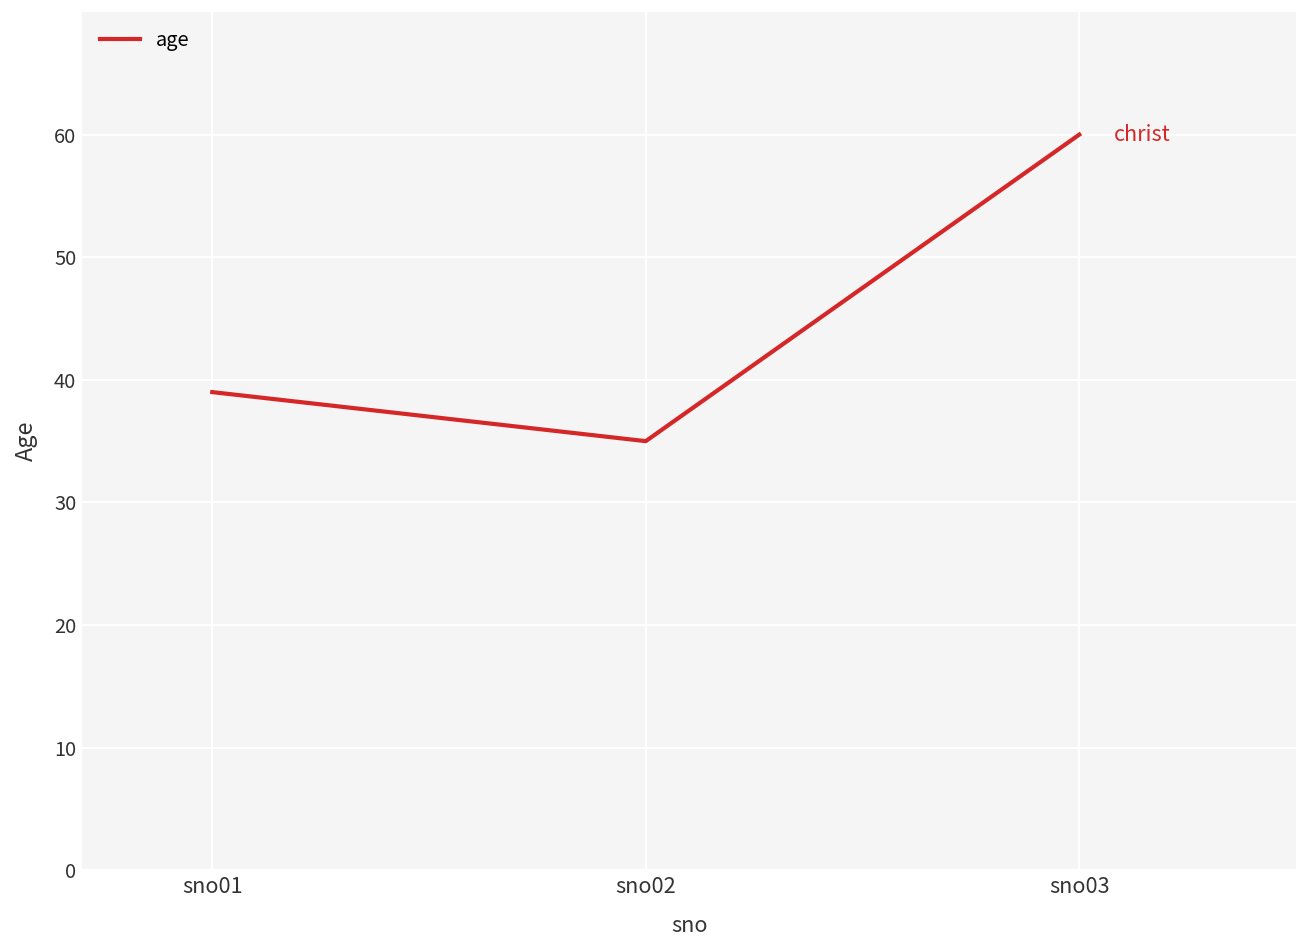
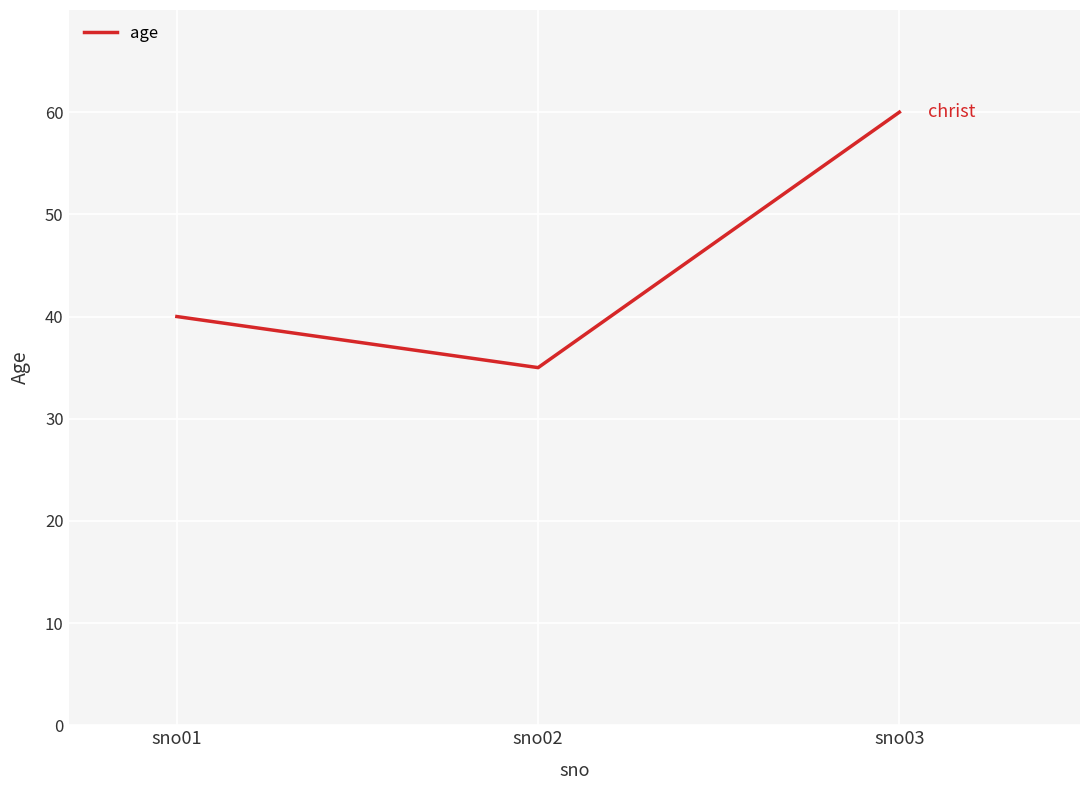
sno01: 39 -> 40
